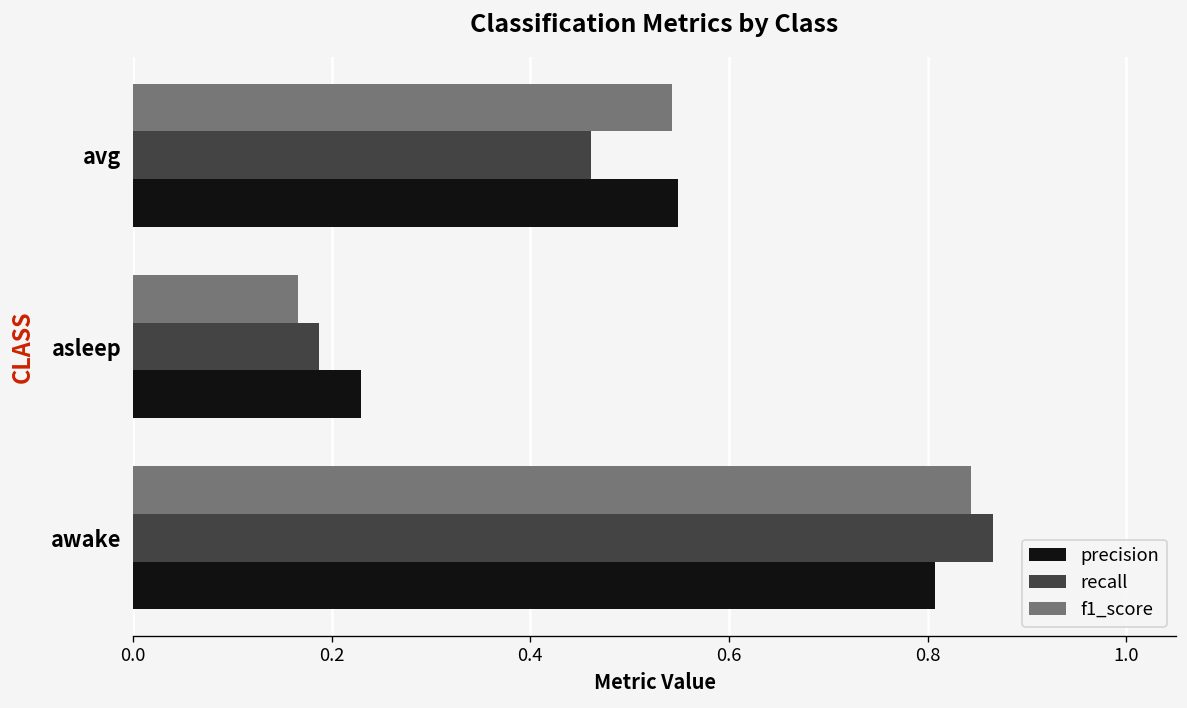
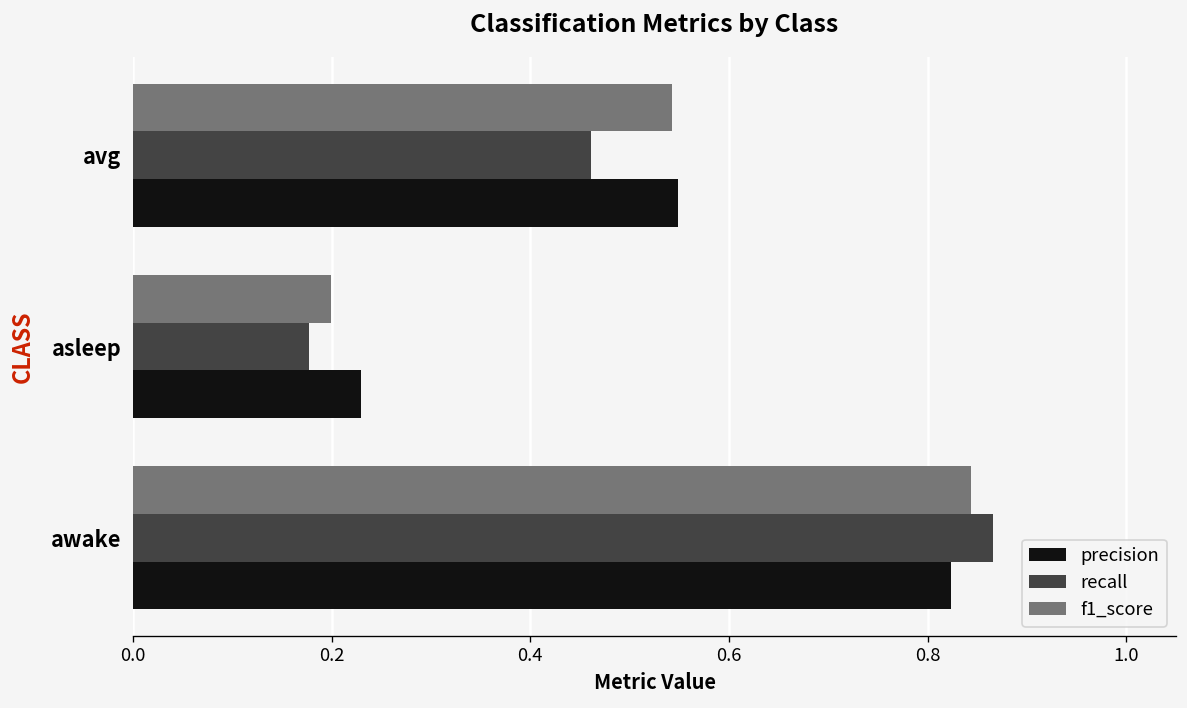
f1_score, asleep: 0.17 -> 0.20
recall, asleep: 0.19 -> 0.18
precision, awake: 0.81 -> 0.82
